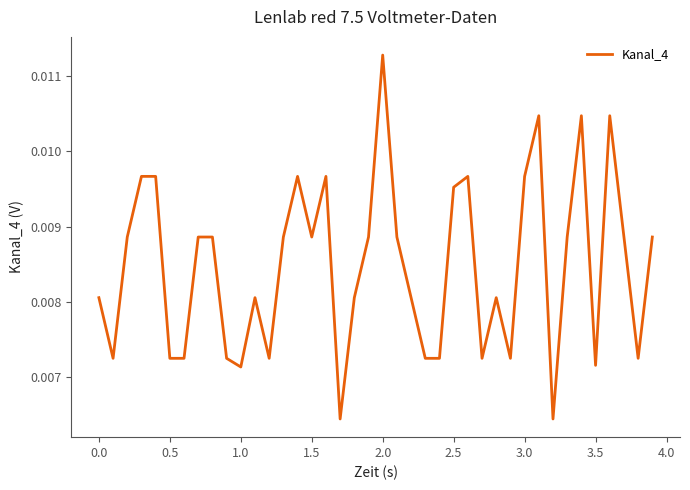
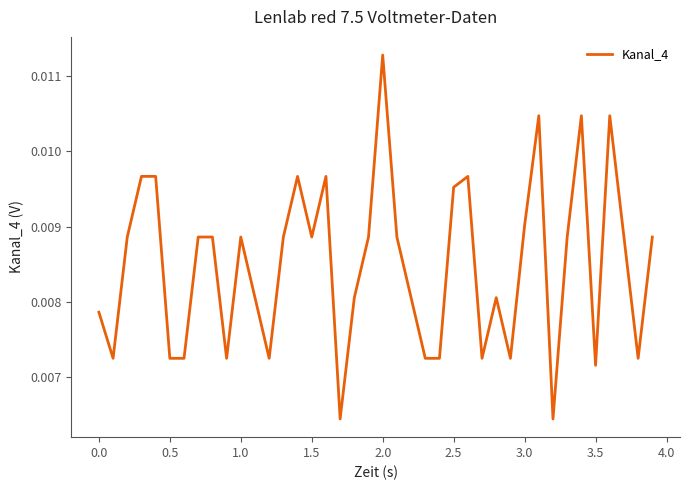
0.0: 0.0081 -> 0.0079
1.0: 0.0071 -> 0.0089
3.0: 0.0097 -> 0.0090
